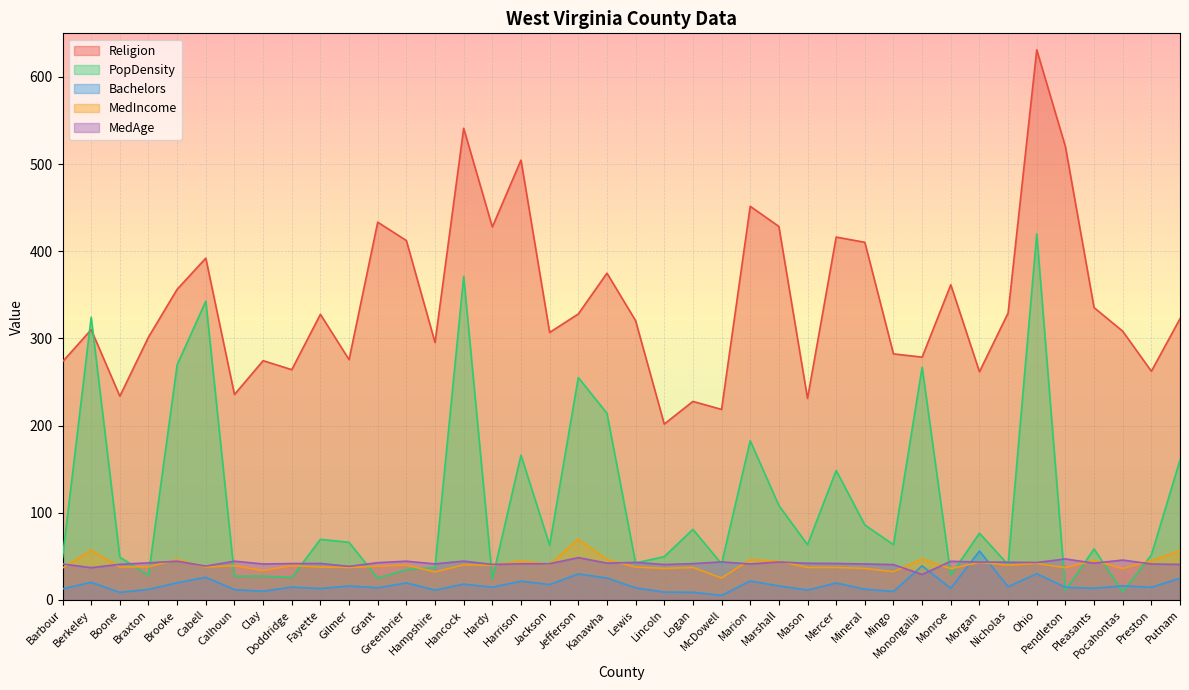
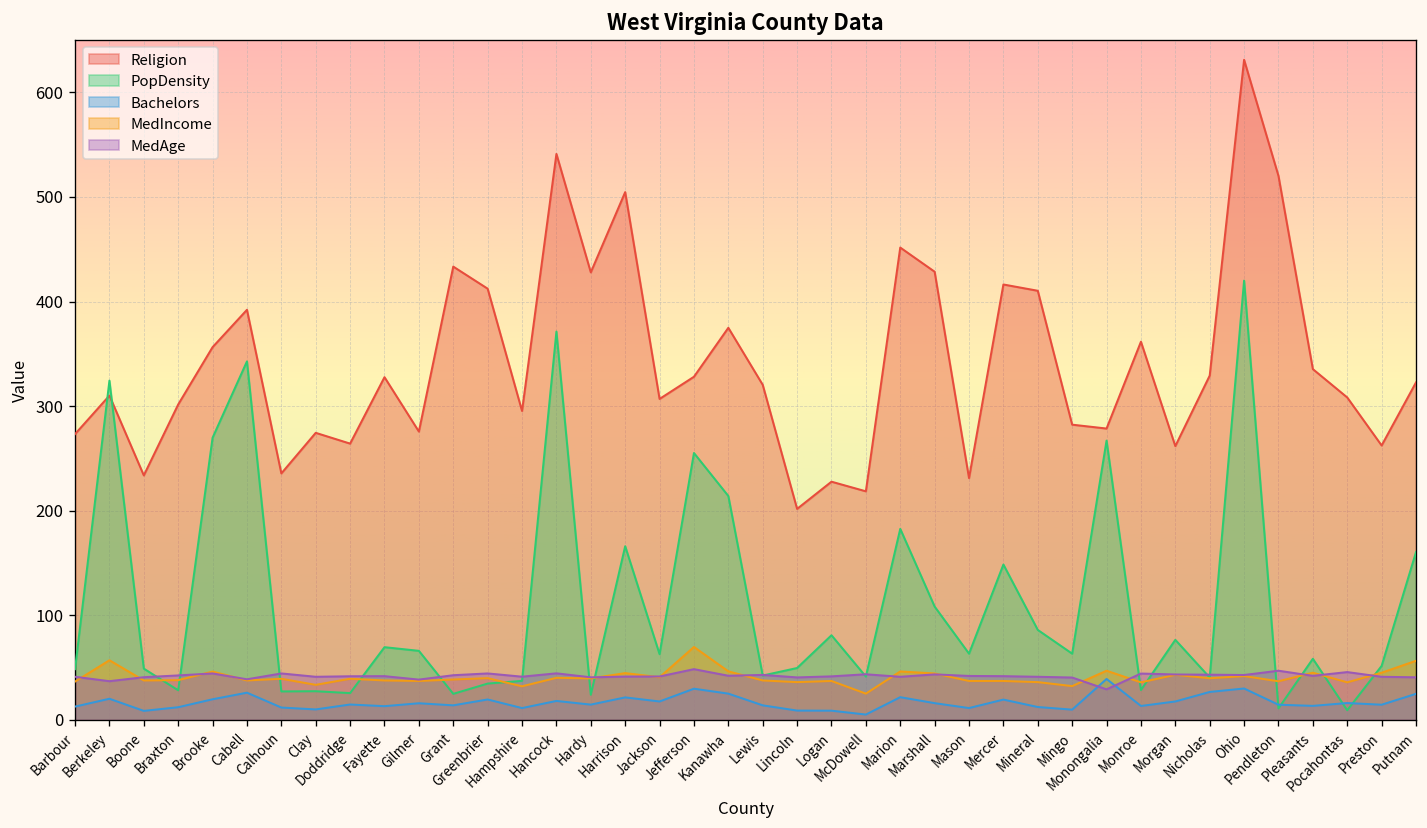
Bachelors, Morgan: 60 -> 20
Bachelors, Nicholas: 20 -> 30
